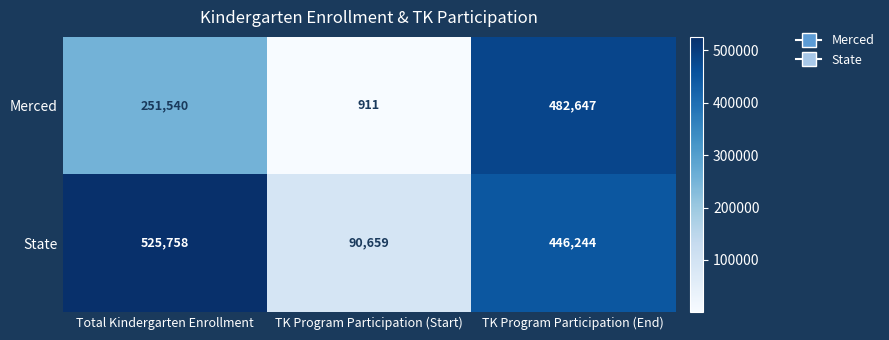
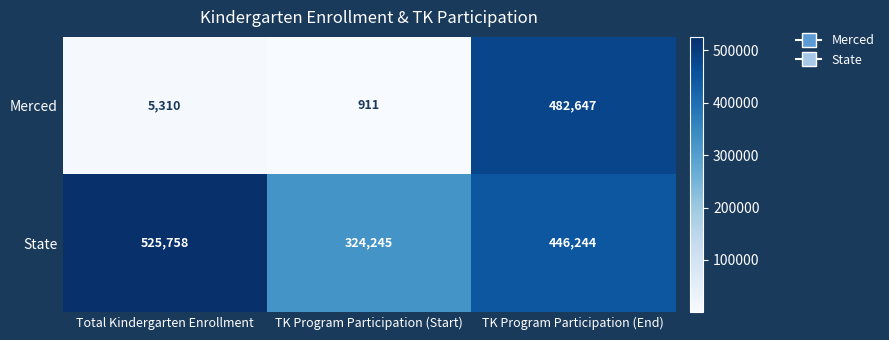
Merced, Total Kindergarten Enrollment: 251,540 -> 5,310
State, TK Program Participation (Start): 90,659 -> 324,245
